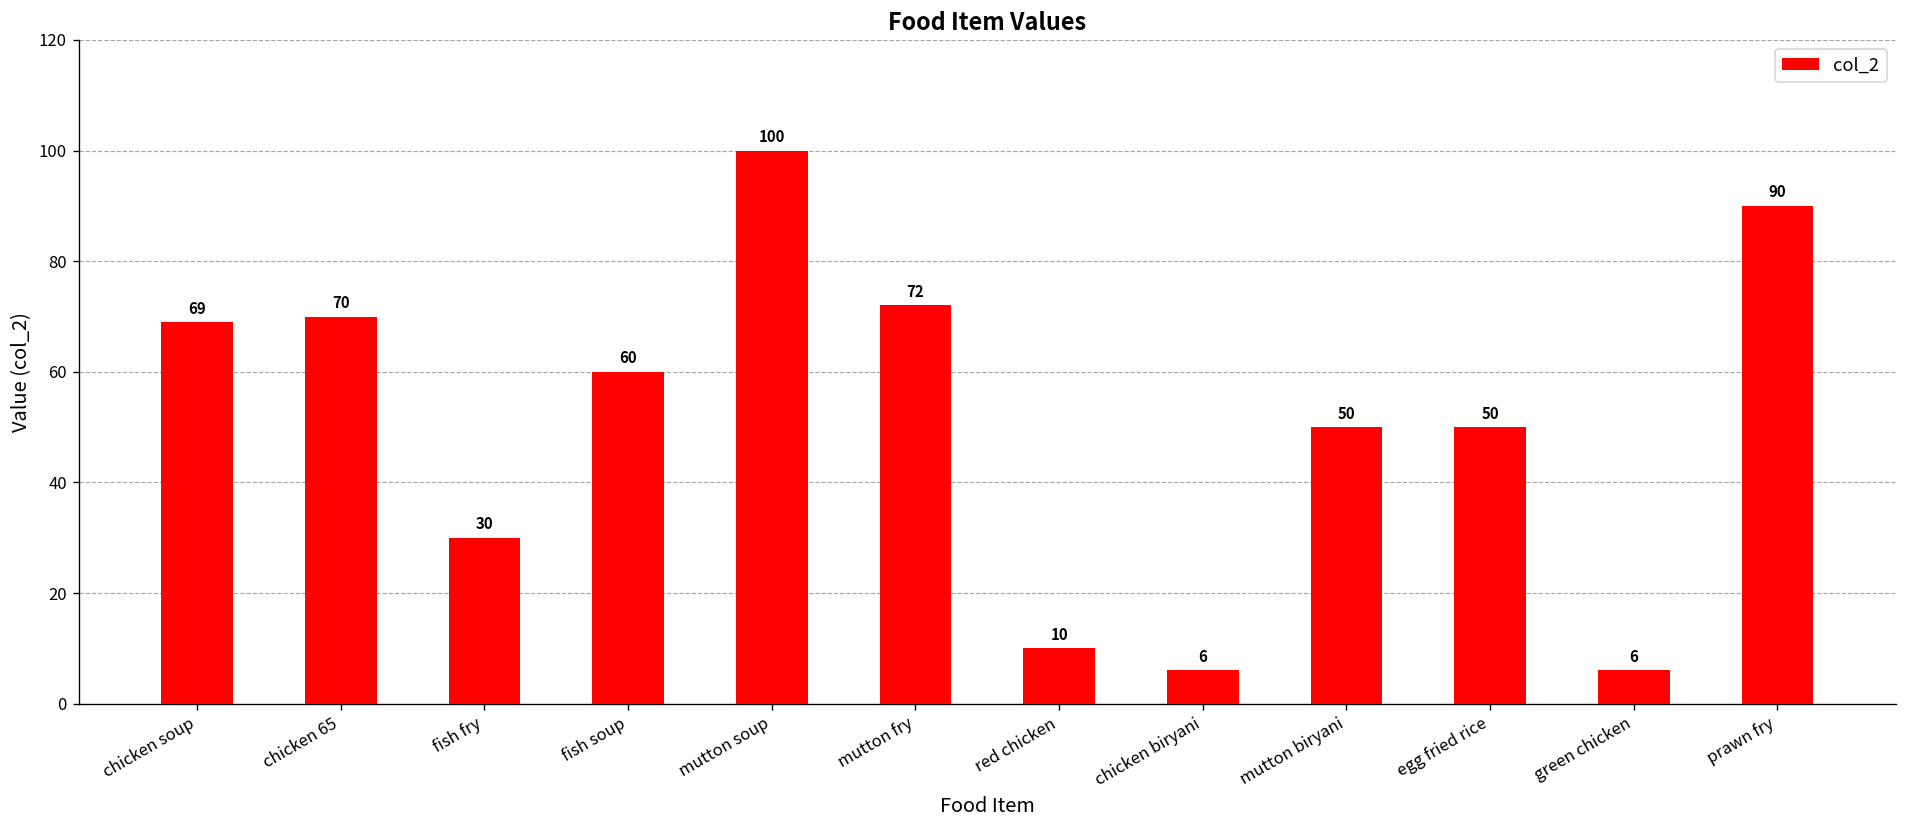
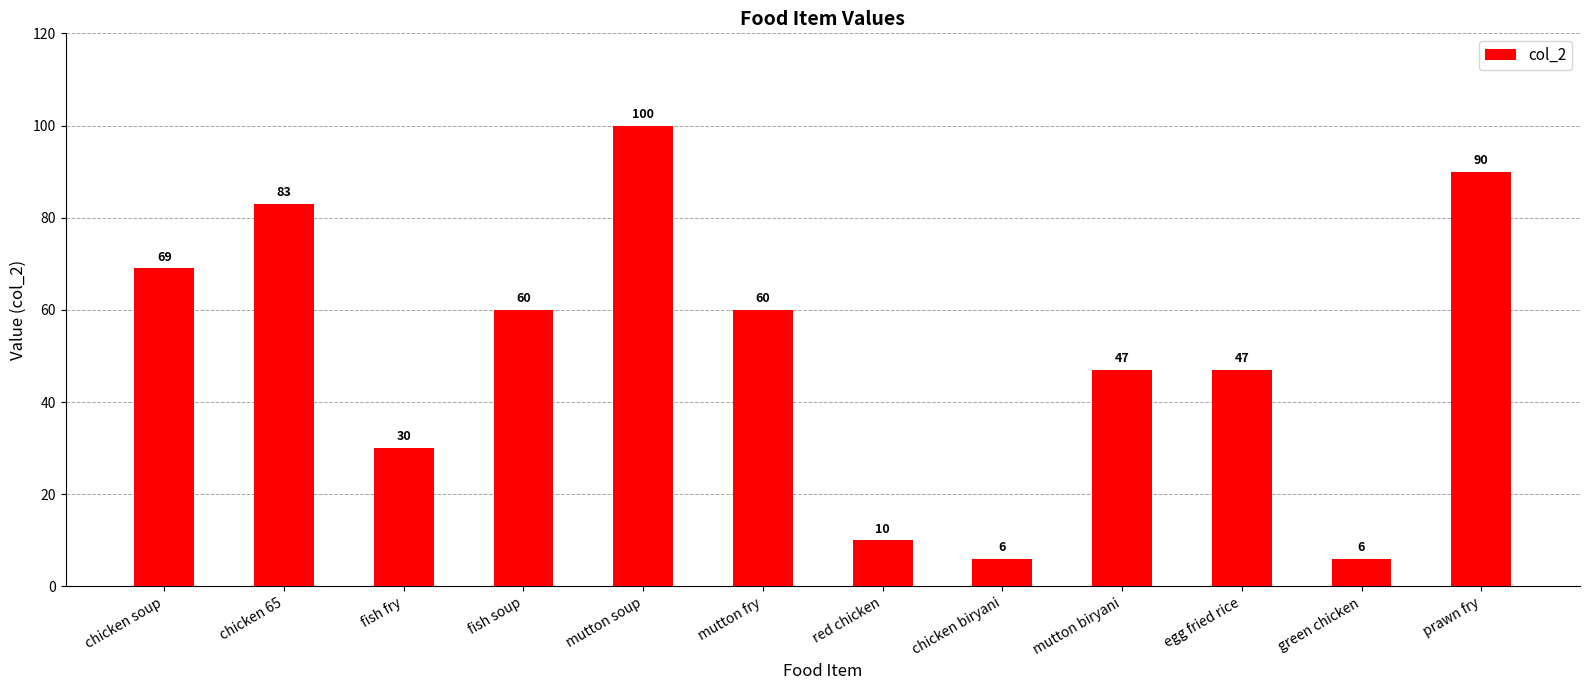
chicken 65: 70 -> 83
mutton fry: 72 -> 60
mutton biryani: 50 -> 47
egg fried rice: 50 -> 47
